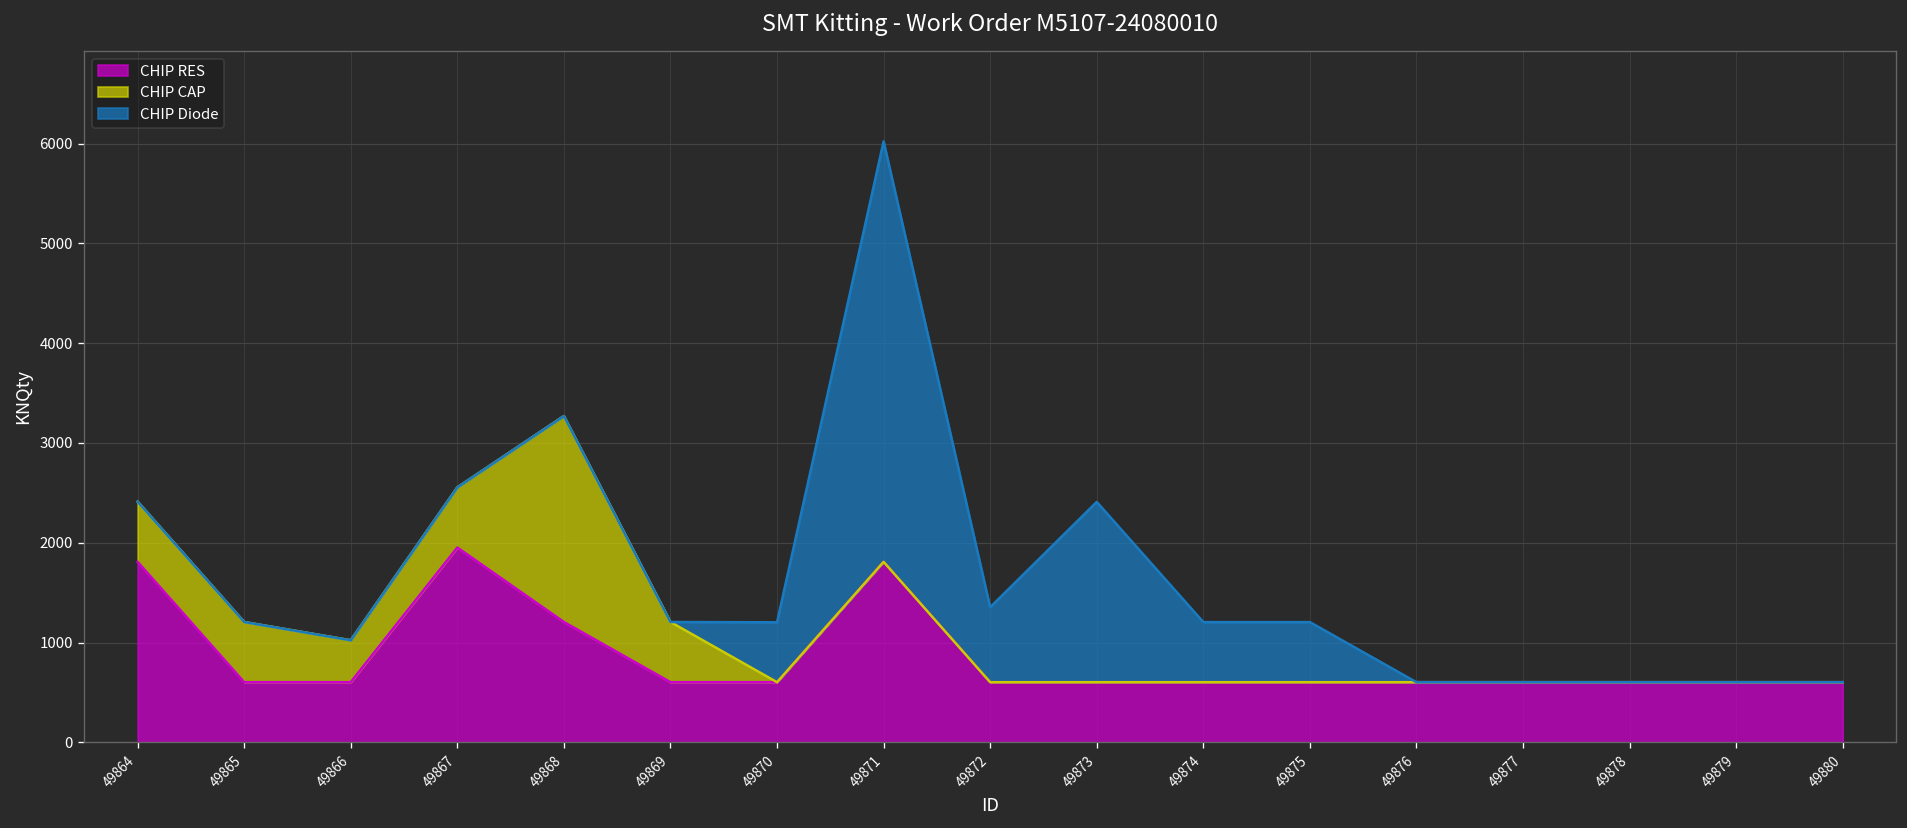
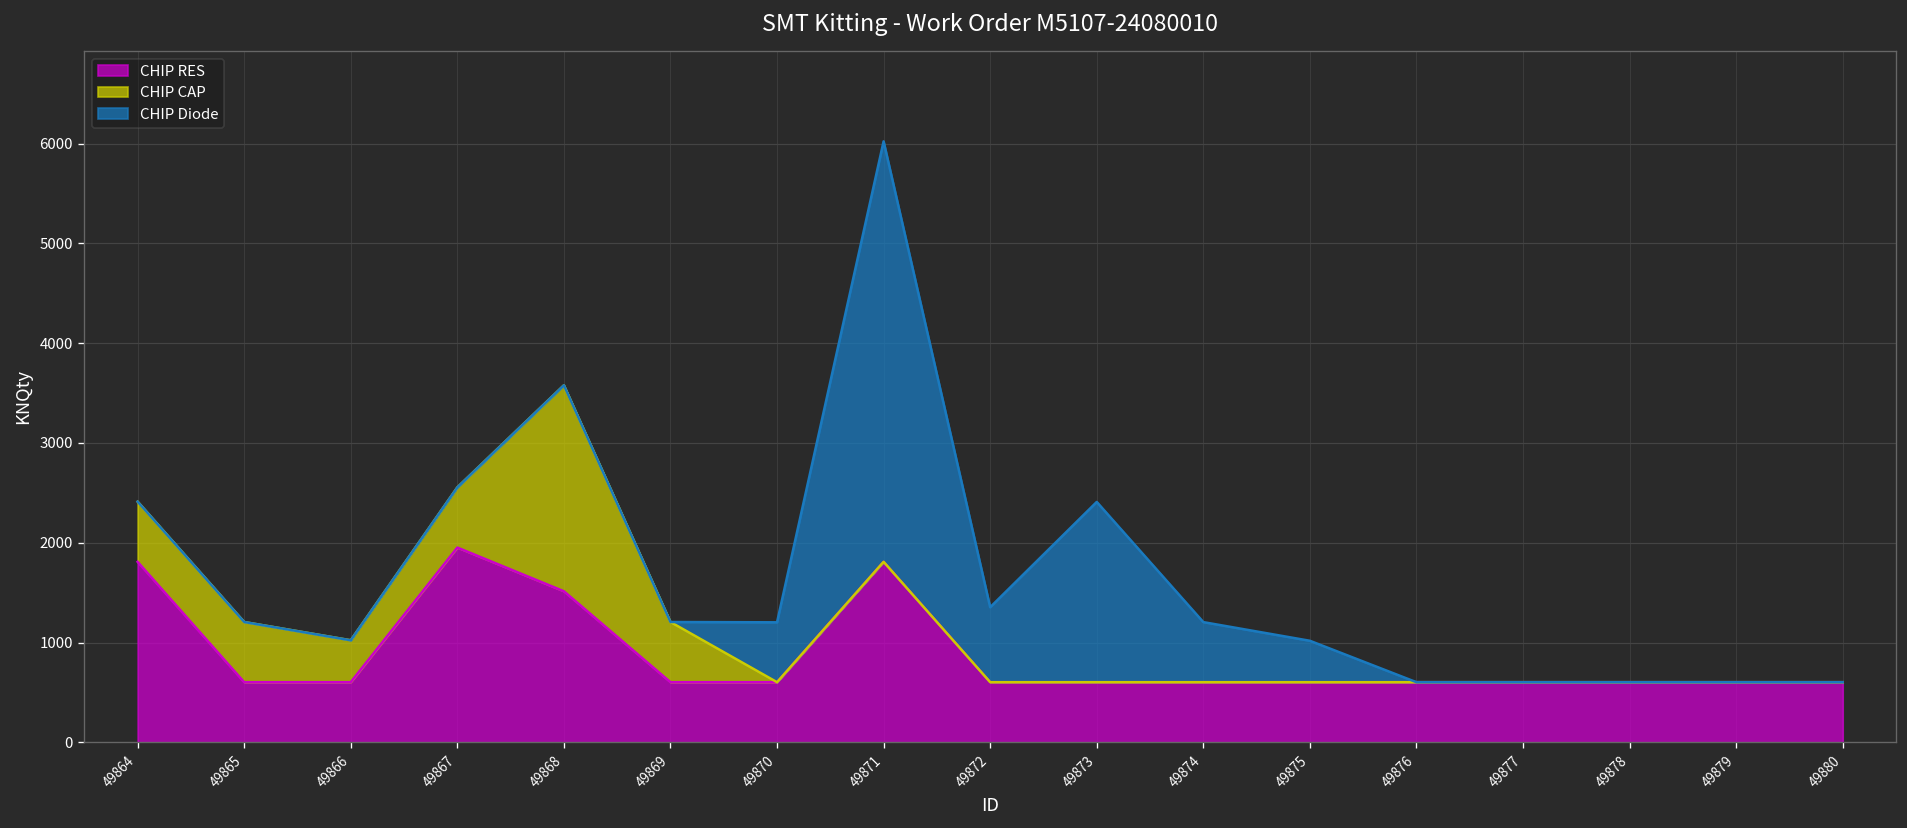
CHIP RES, 49868: 1200 -> 1500
CHIP Diode, 49875: 600 -> 400
